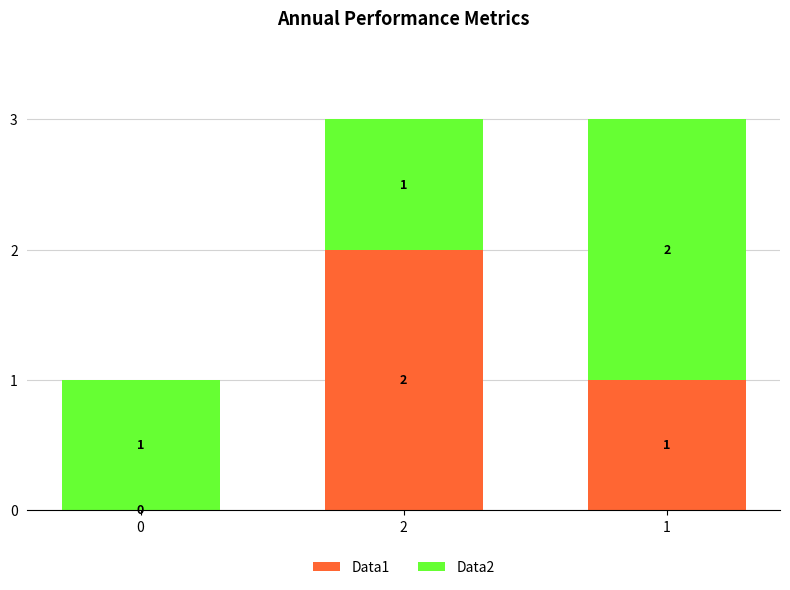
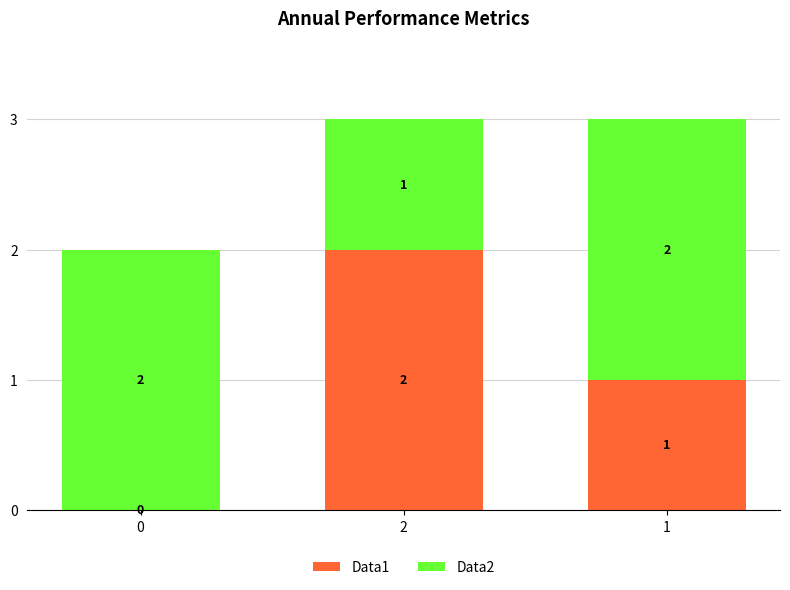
Data2, 0: 1 -> 2
